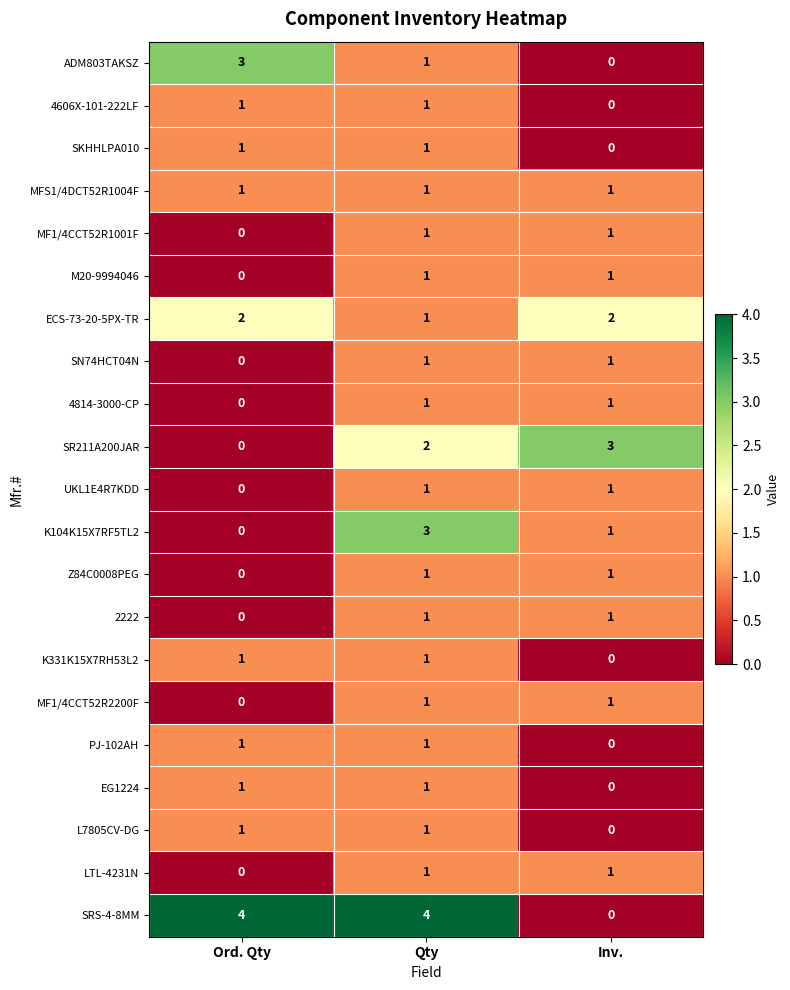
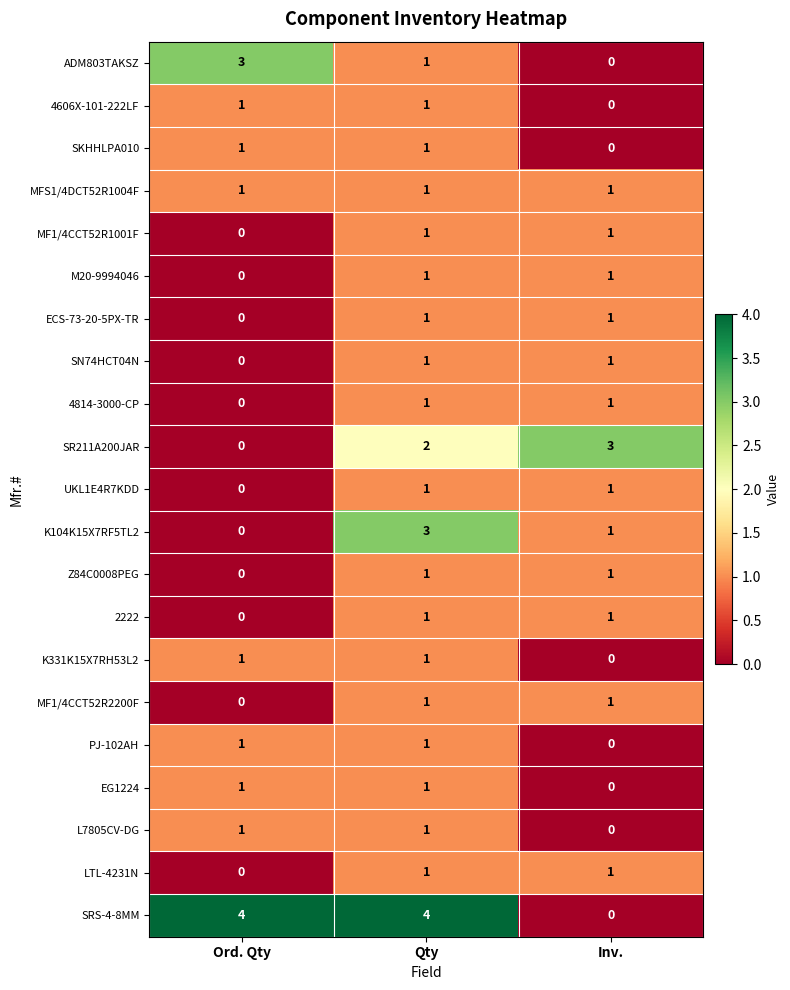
ECS-73-20-5PX-TR, Ord. Qty: 2 -> 0
ECS-73-20-5PX-TR, Inv.: 2 -> 1
